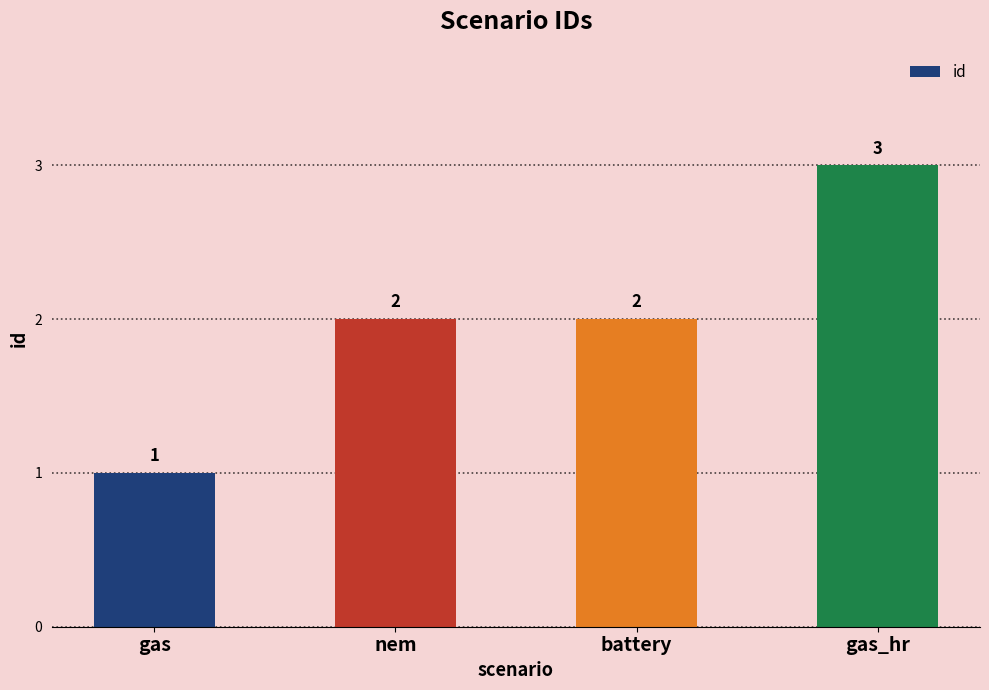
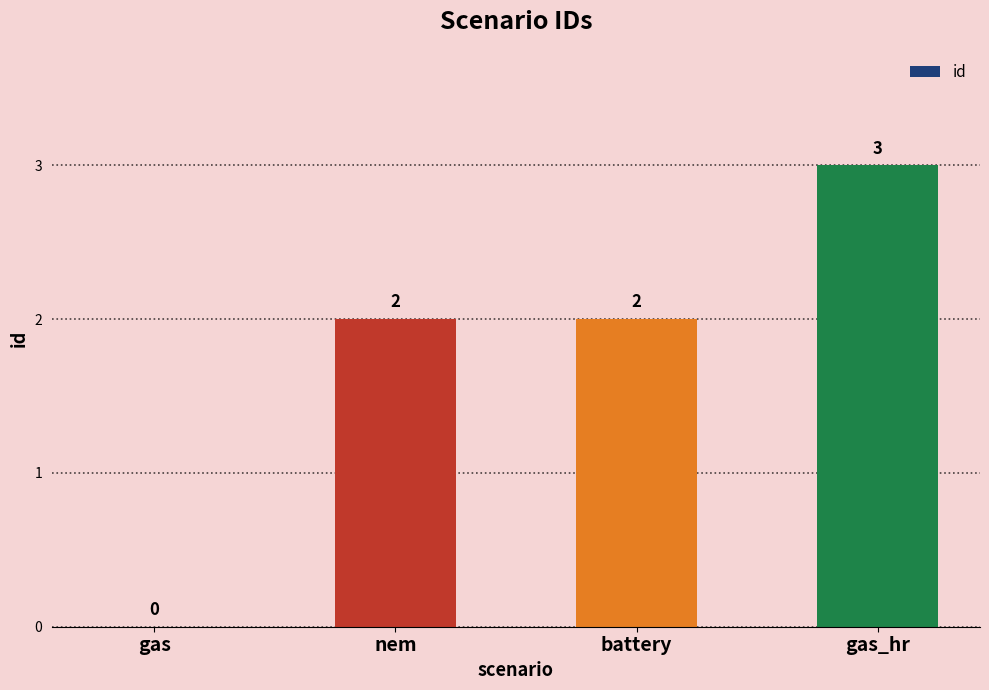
gas: 1 -> 0
